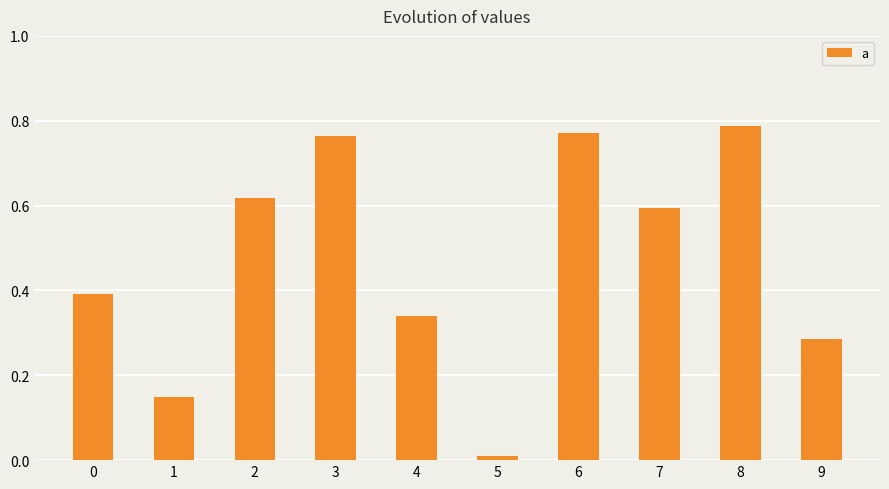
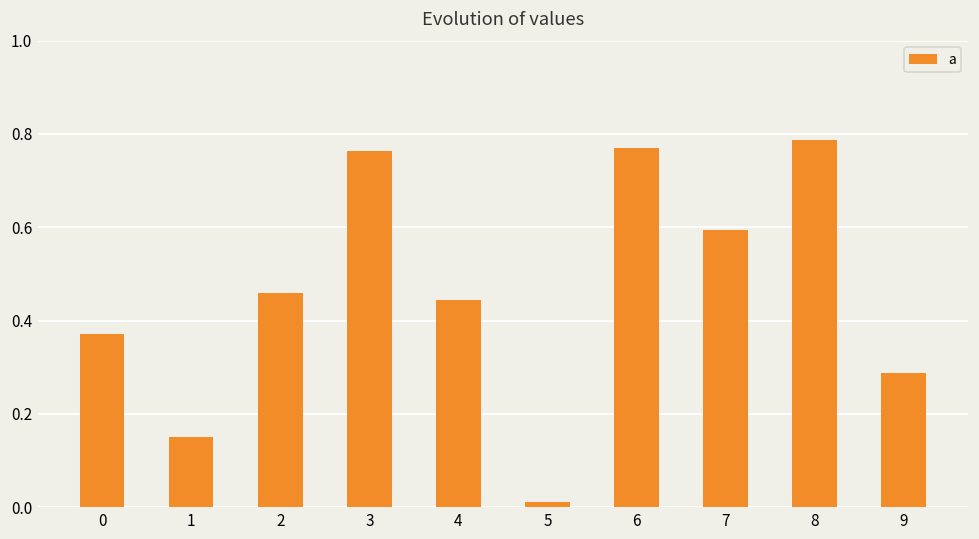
0: 0.39 -> 0.37
2: 0.62 -> 0.46
4: 0.34 -> 0.45
